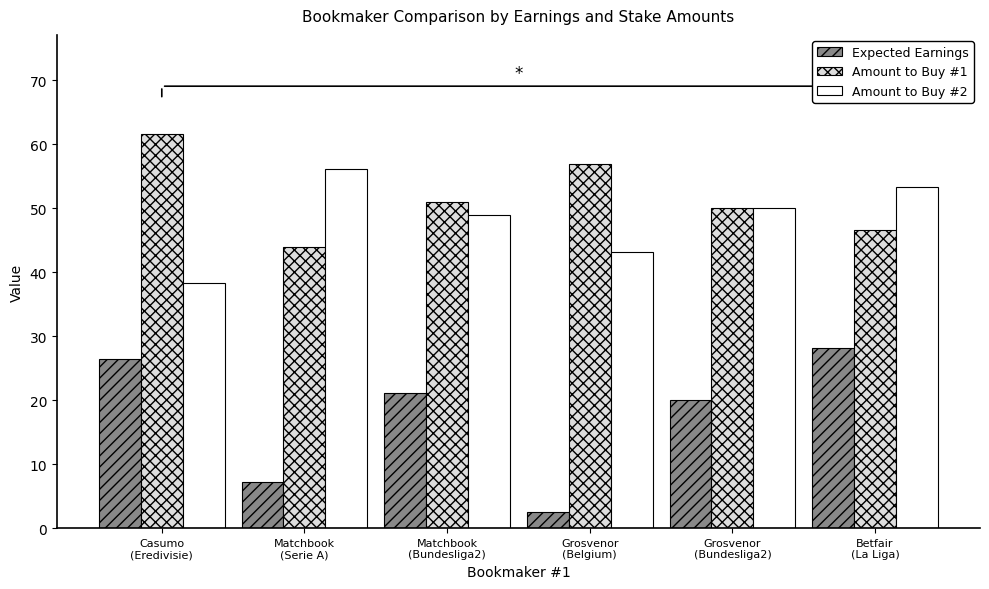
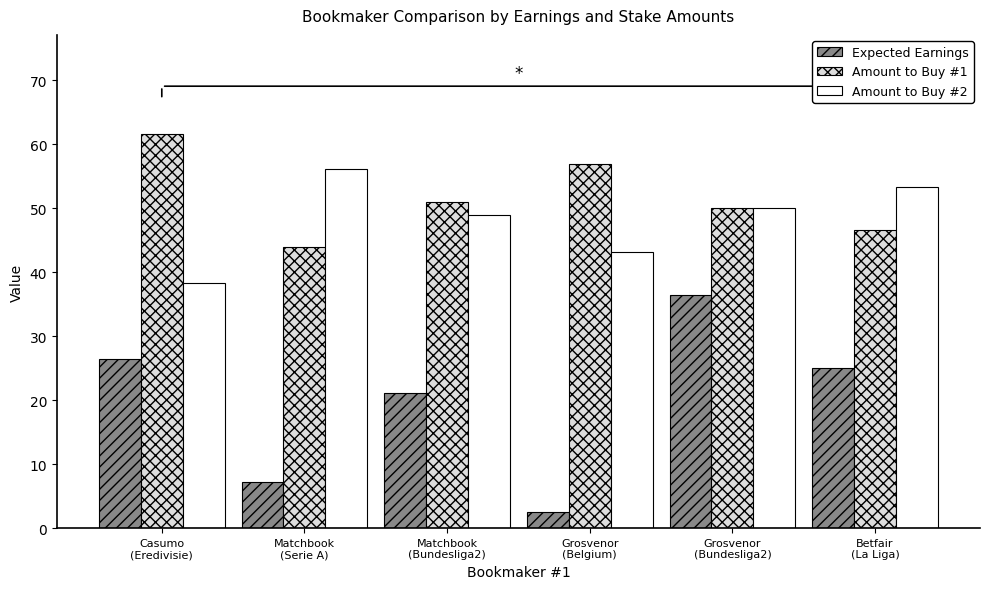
Expected Earnings, Grosvenor (Bundesliga2): 20 -> 36
Expected Earnings, Betfair (La Liga): 28 -> 25
